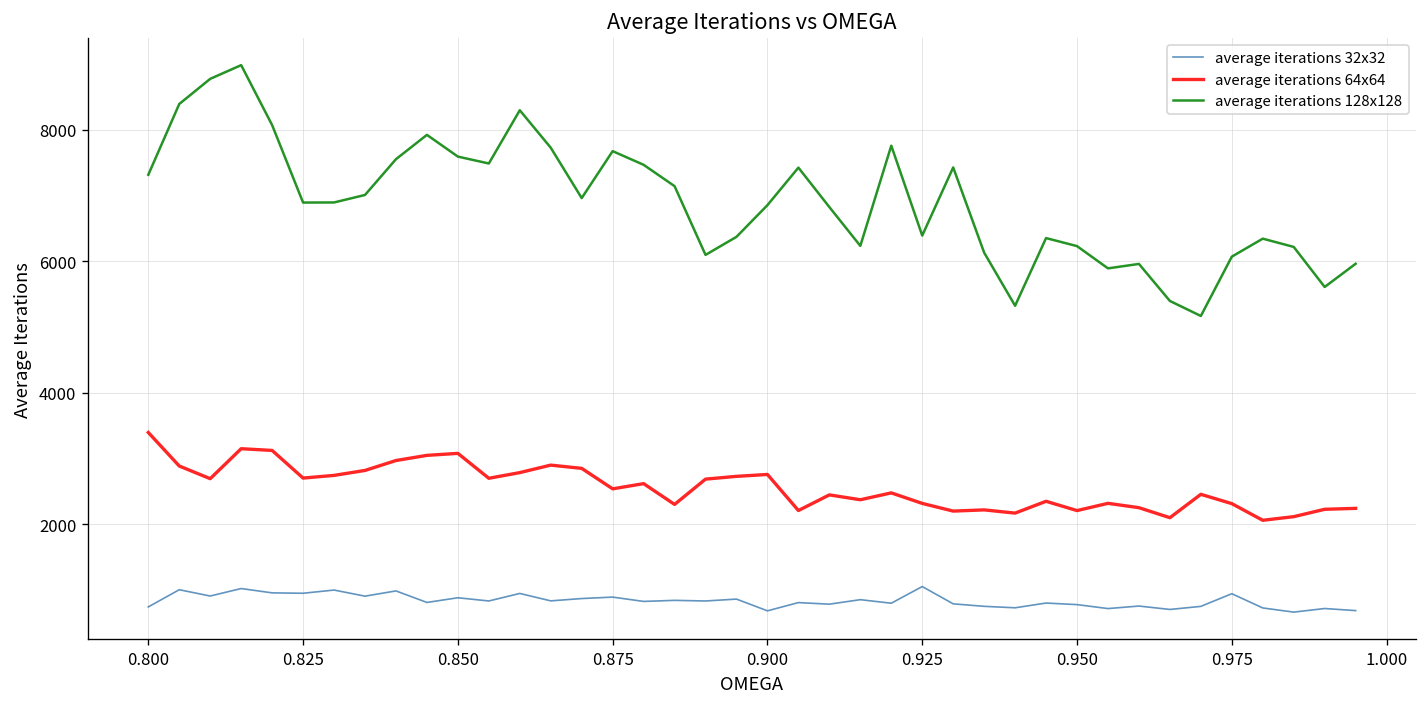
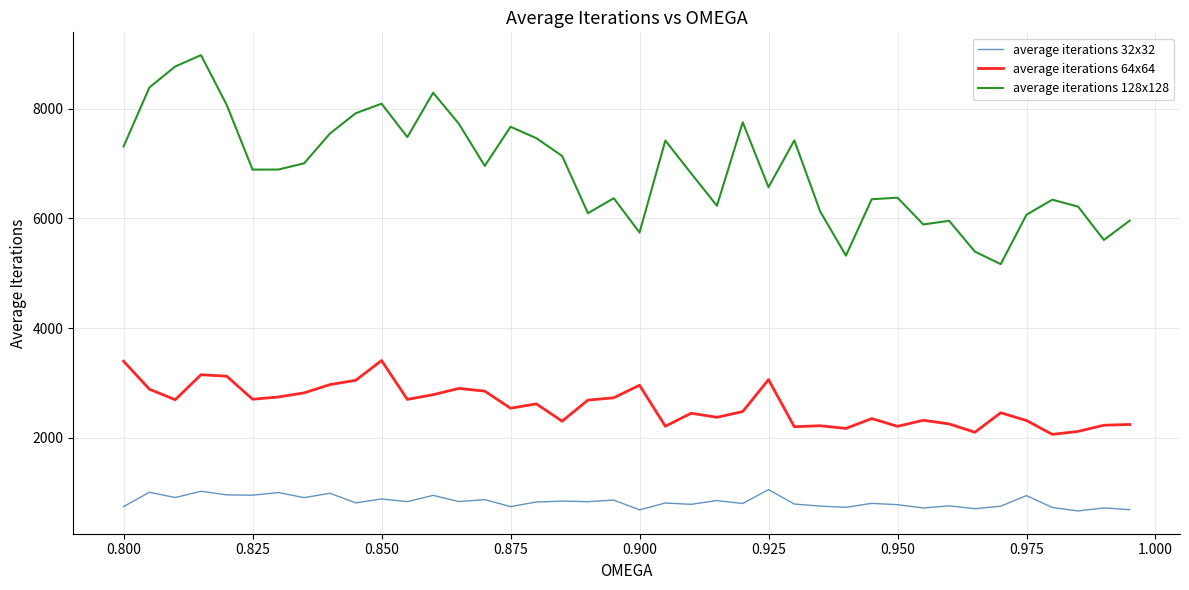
average iterations 64x64, 0.850: 3100 -> 3400
average iterations 128x128, 0.850: 7600 -> 8100
average iterations 32x32, 0.875: 900 -> 700
average iterations 64x64, 0.900: 2800 -> 3000
average iterations 128x128, 0.900: 6900 -> 5700
average iterations 64x64, 0.925: 2300 -> 3100
average iterations 128x128, 0.925: 6400 -> 6600
average iterations 128x128, 0.950: 6200 -> 6400
